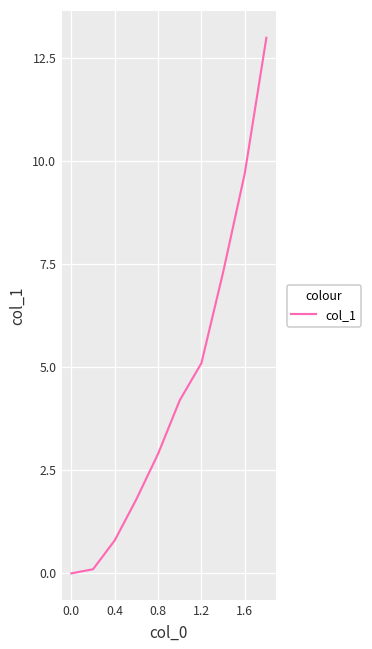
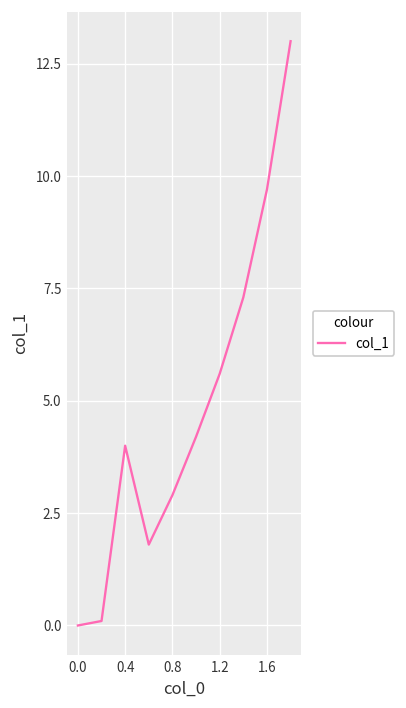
0.4: 0.8 -> 4.0
1.2: 5.1 -> 5.6
